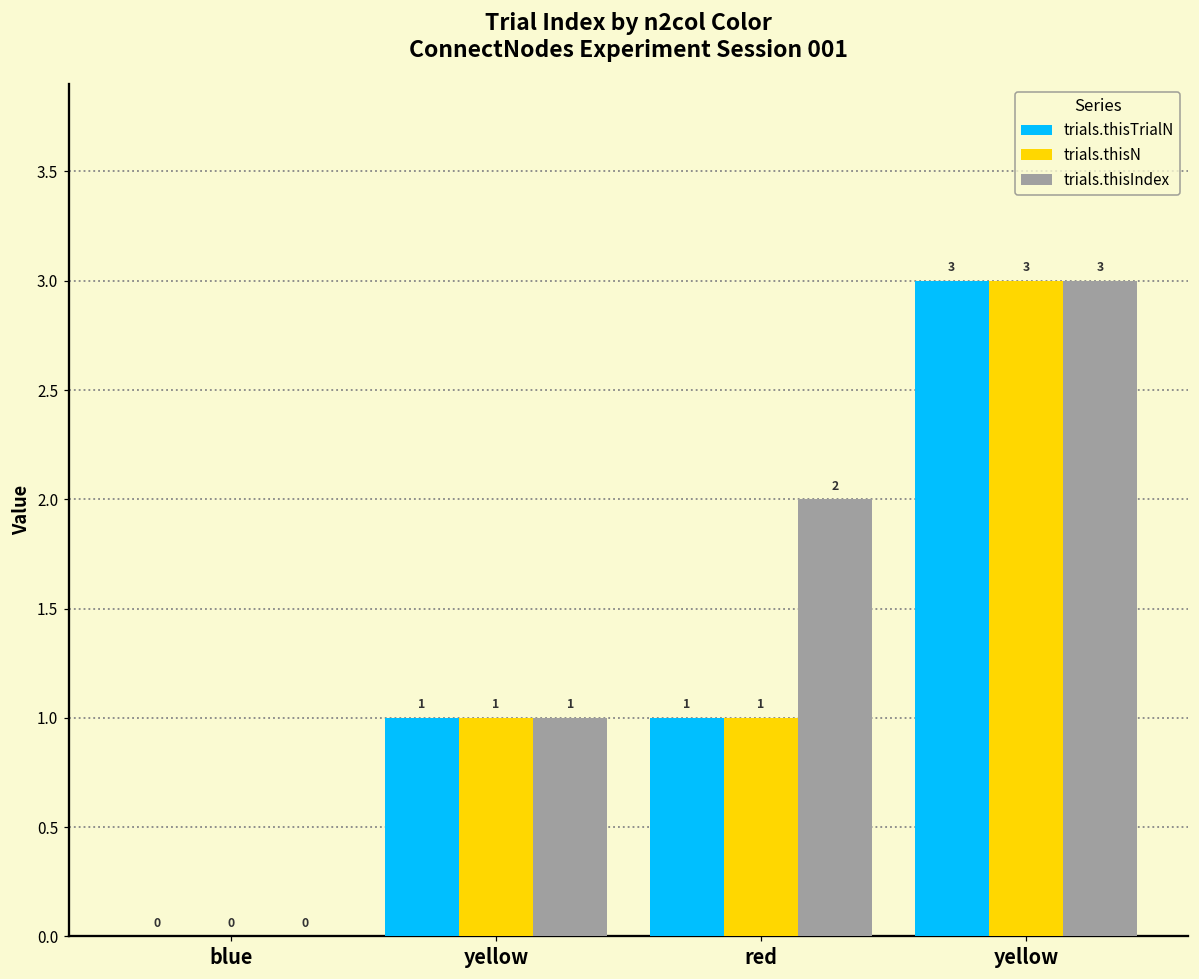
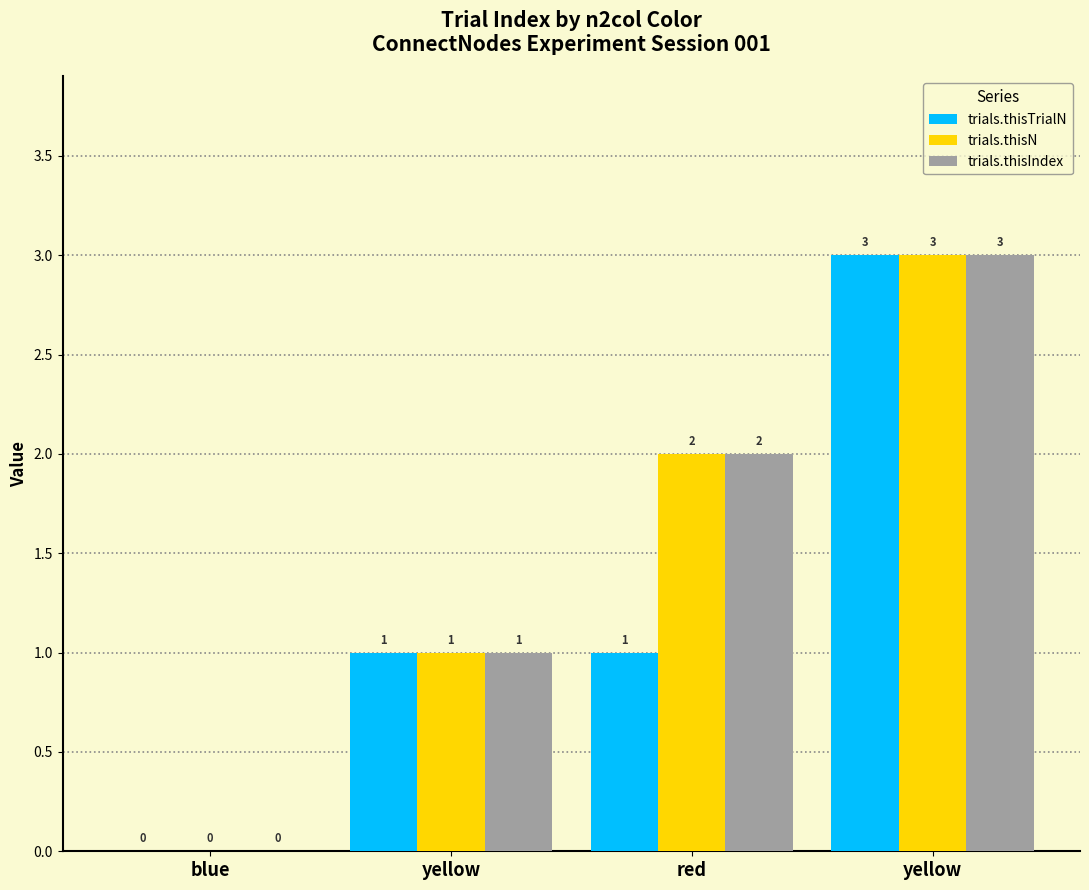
trials.thisN, red: 1 -> 2
